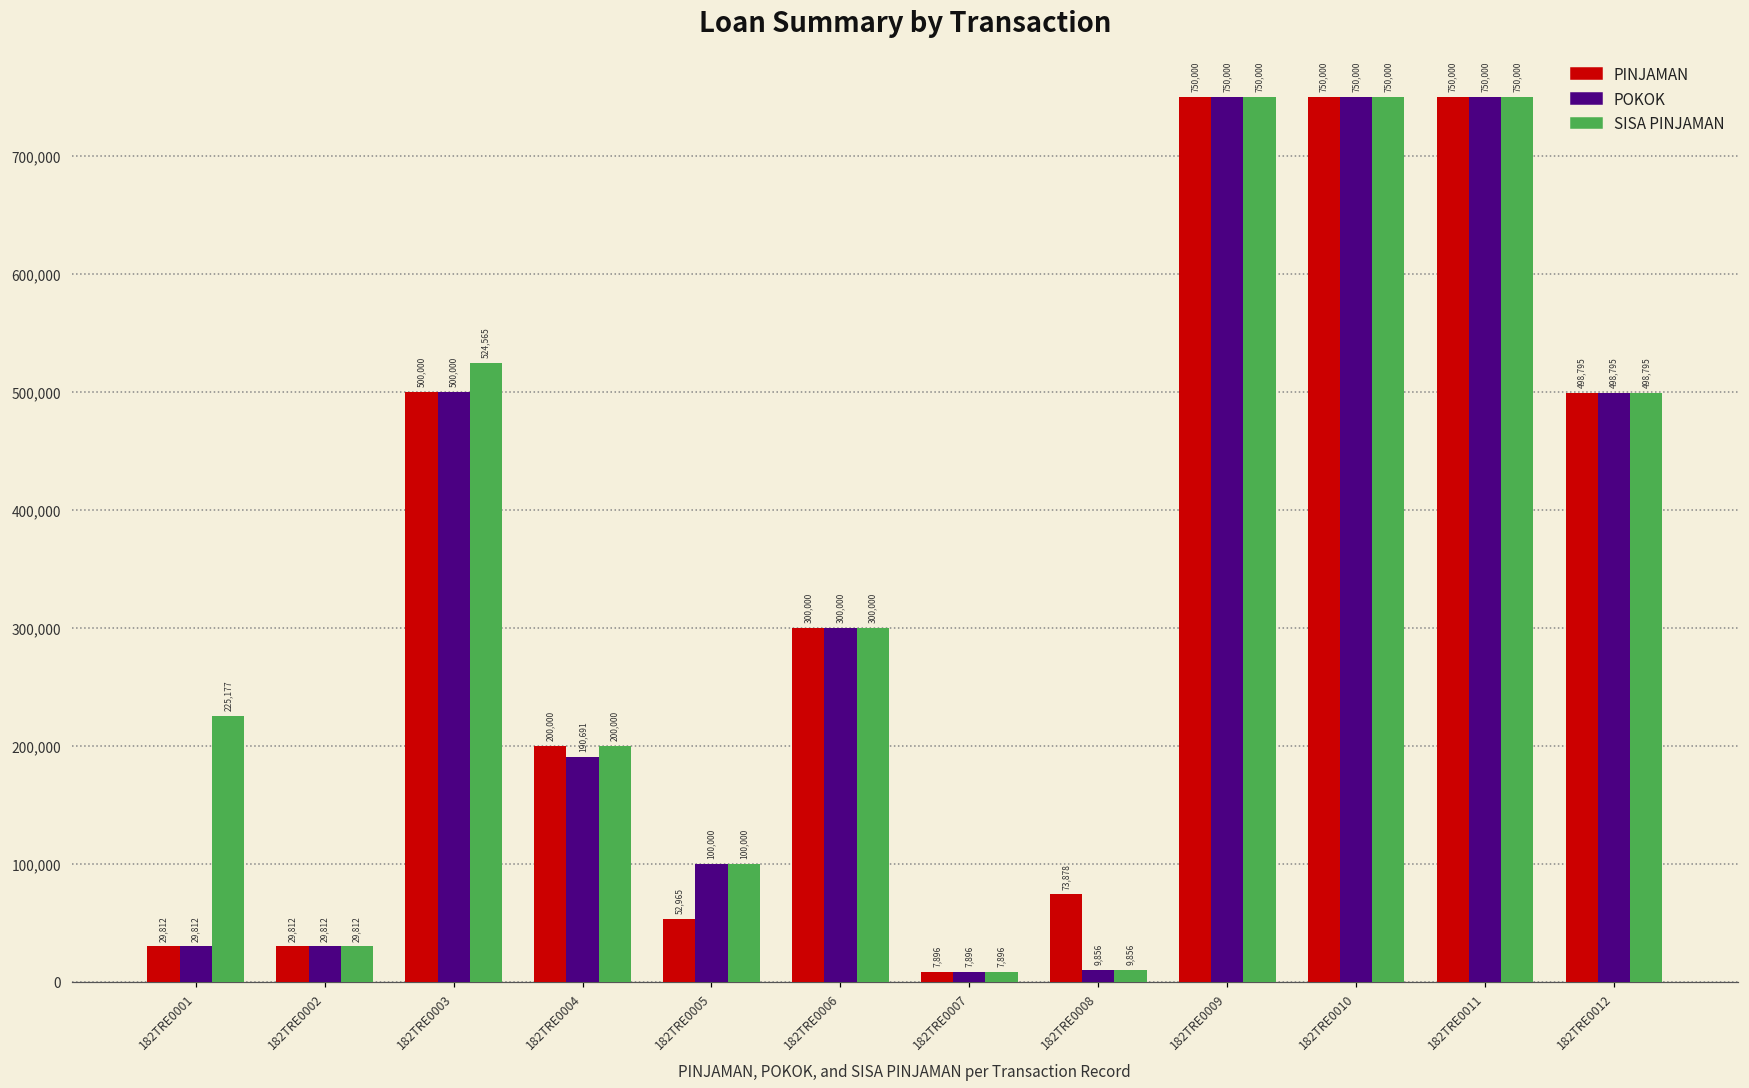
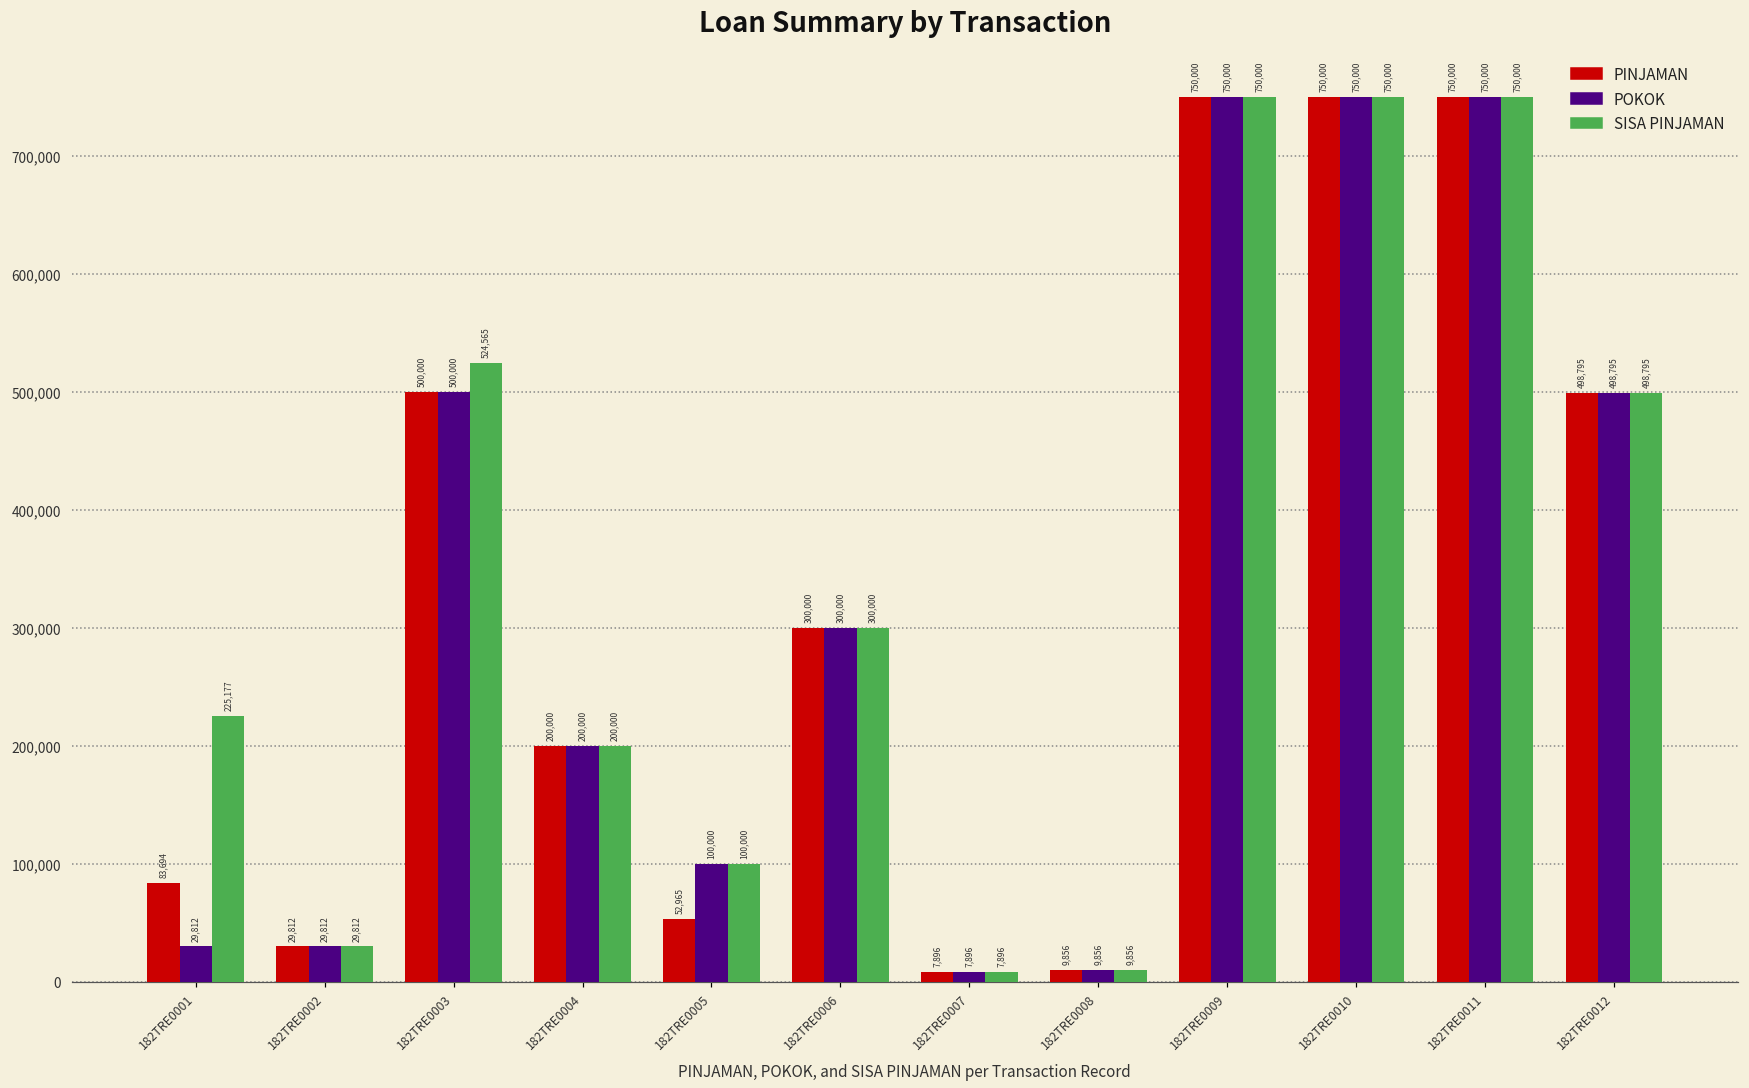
PINJAMAN, 182TRE0001: 29,812 -> 83,694
POKOK, 182TRE0004: 190,691 -> 200,000
PINJAMAN, 182TRE0008: 73,878 -> 9,856
